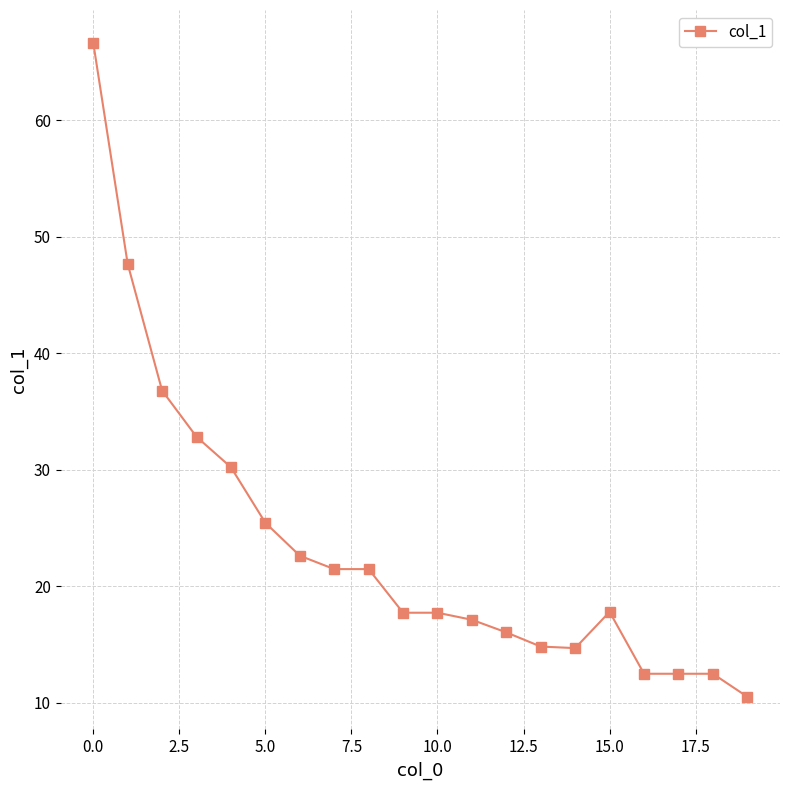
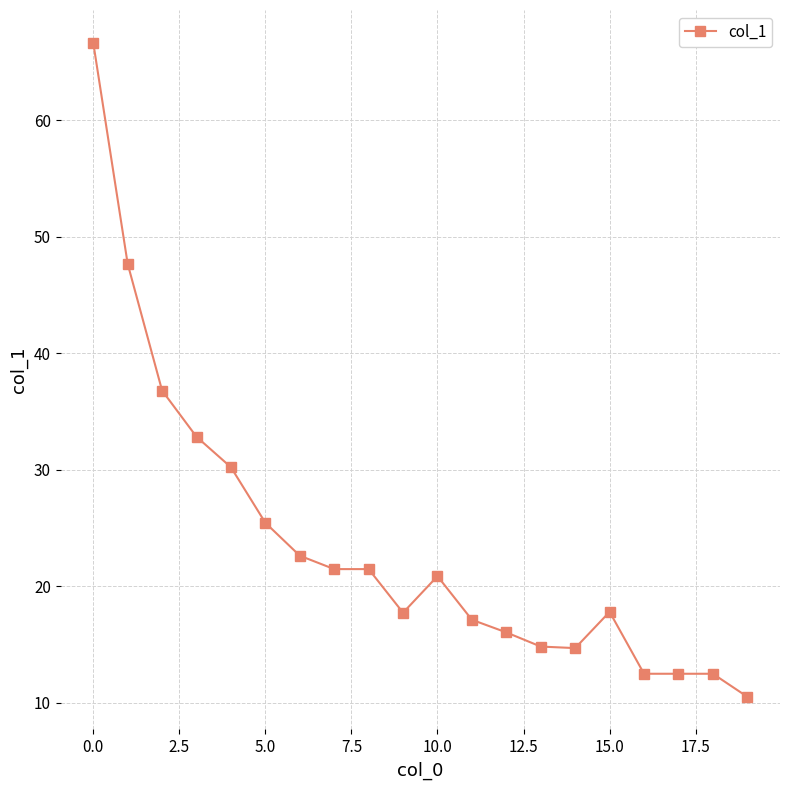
10.0: 17.7 -> 20.9
